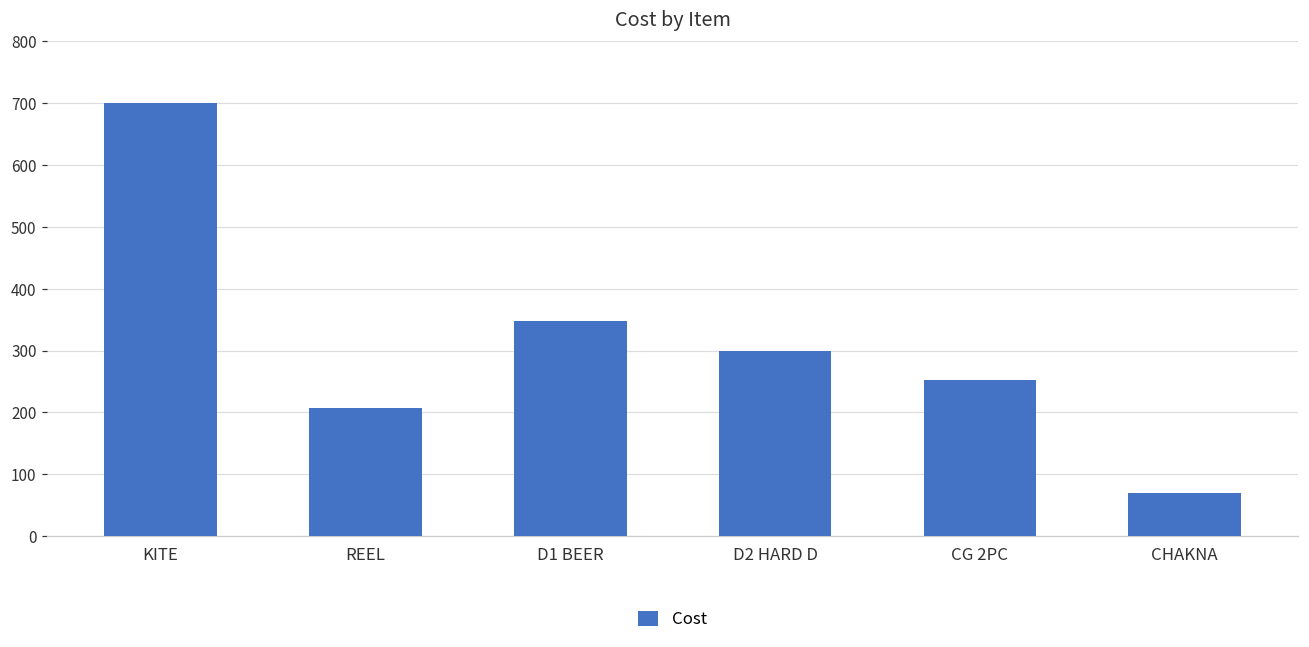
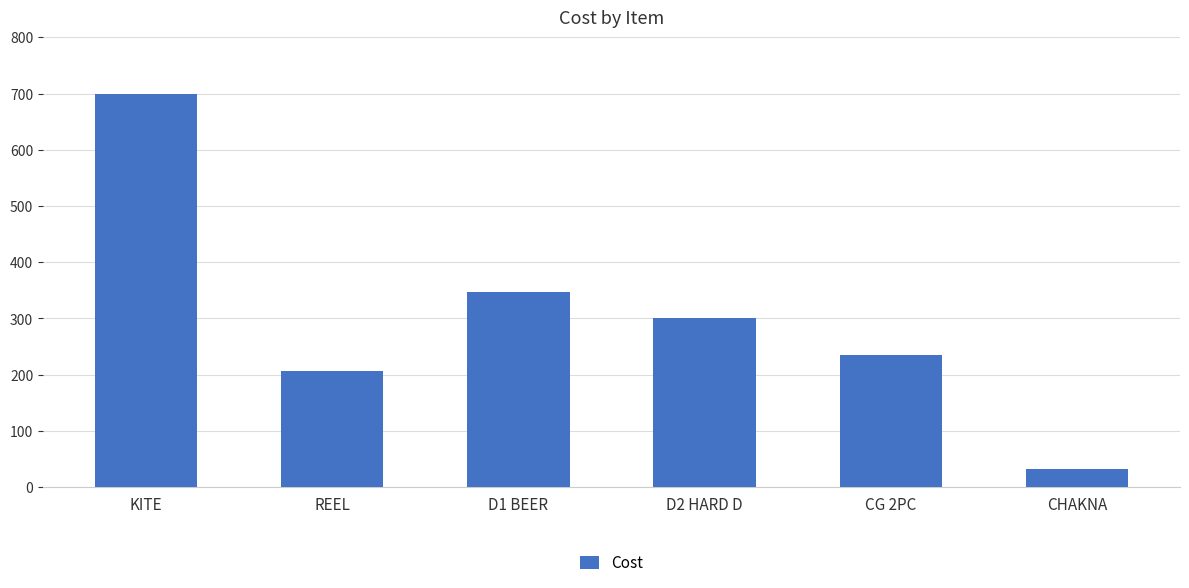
CG 2PC: 250 -> 240
CHAKNA: 70 -> 30
